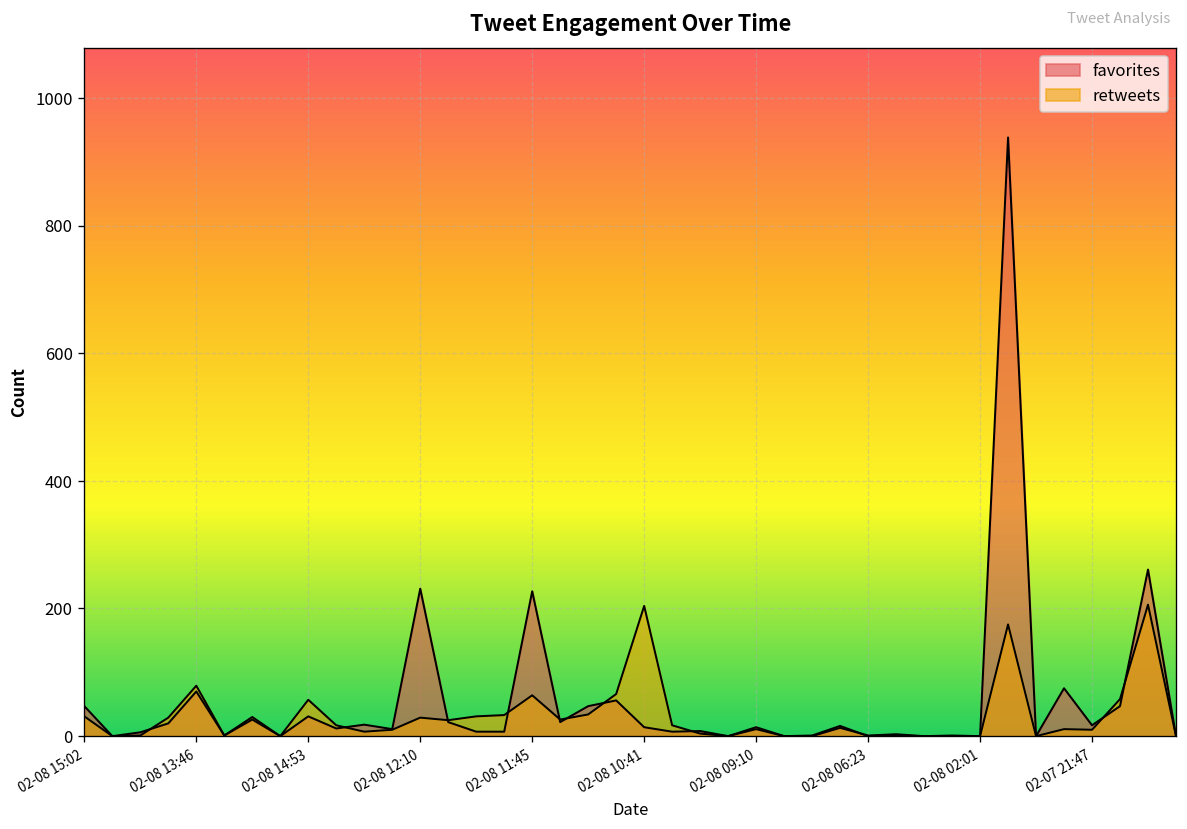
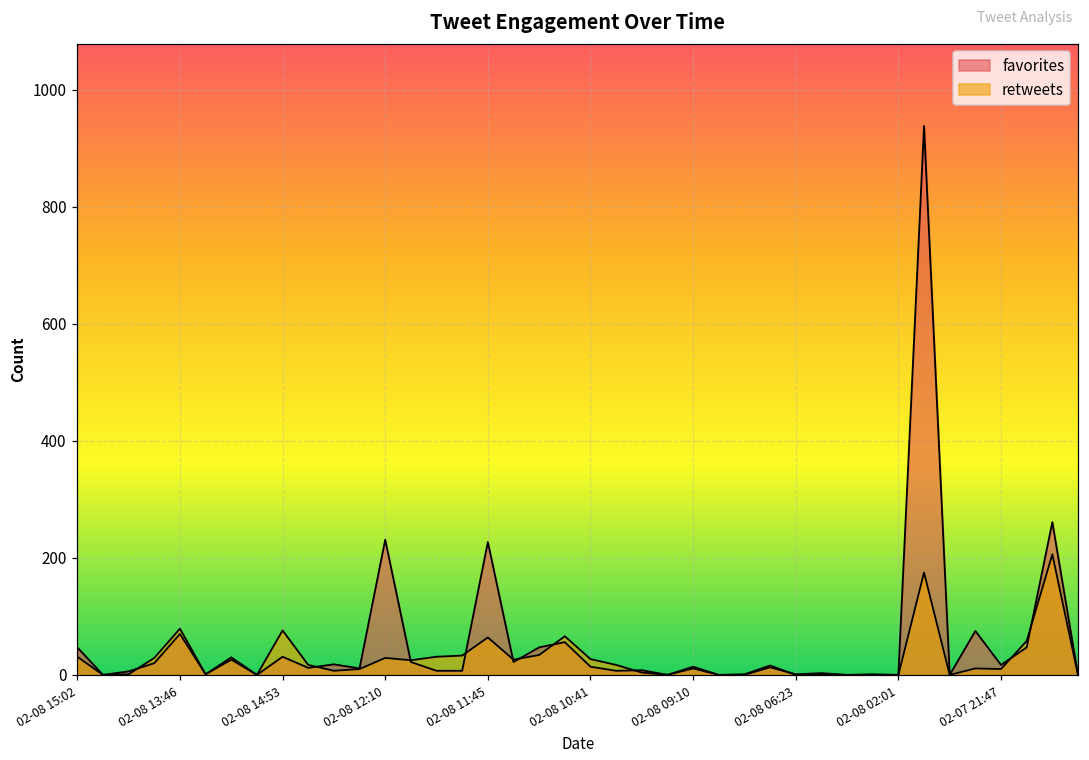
retweets, 02-08 14:53: 60 -> 80
retweets, 02-08 10:41: 200 -> 30
